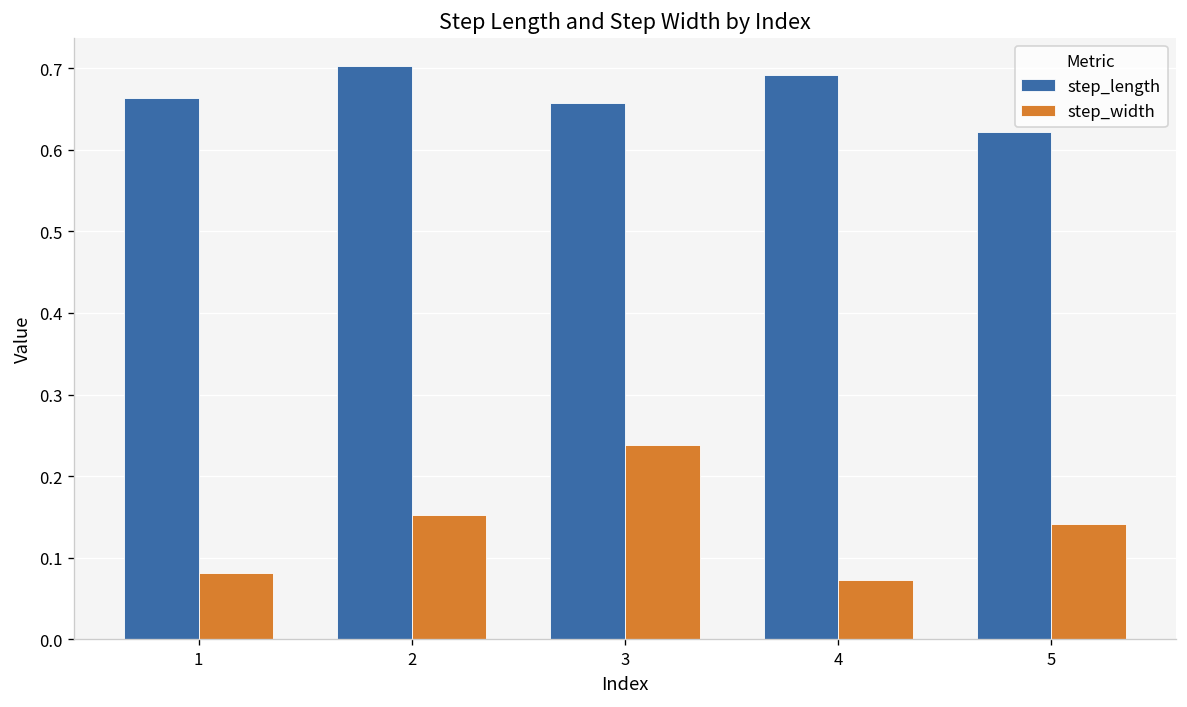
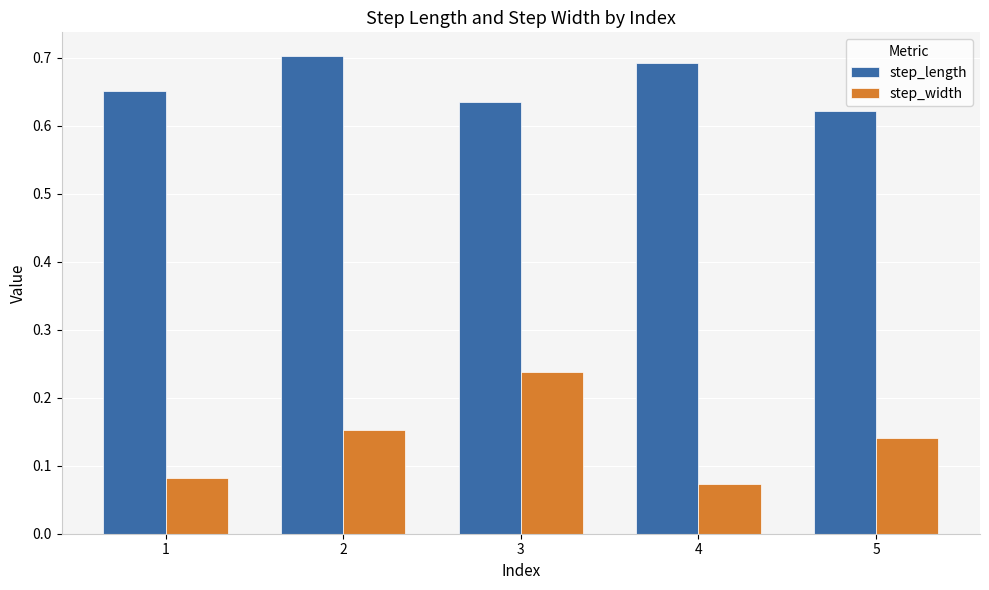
step_length, 1: 0.66 -> 0.65
step_length, 3: 0.66 -> 0.63
